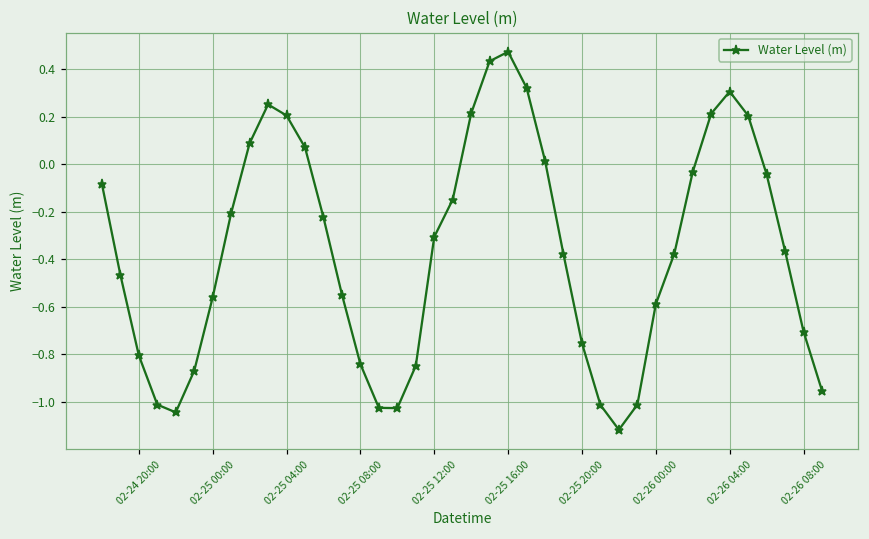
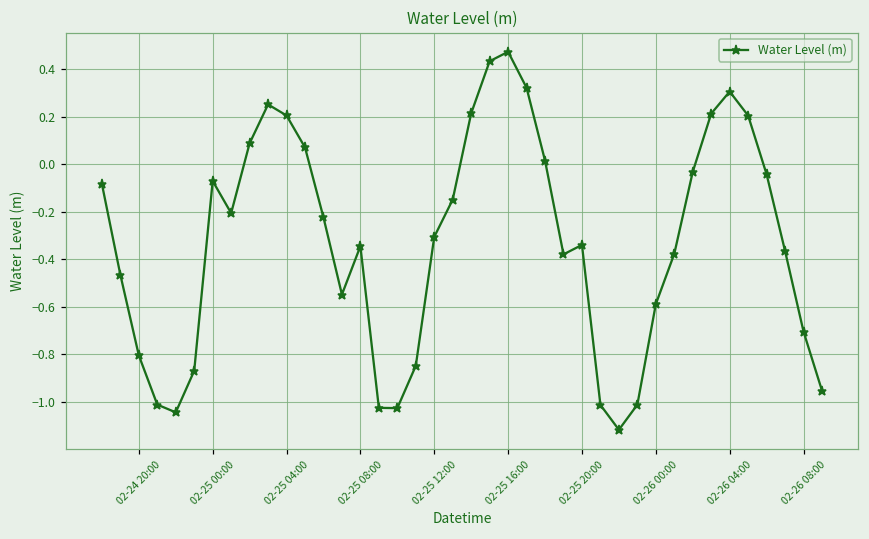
02-25 00:00: -0.56 -> -0.07
02-25 08:00: -0.84 -> -0.34
02-25 20:00: -0.75 -> -0.34
